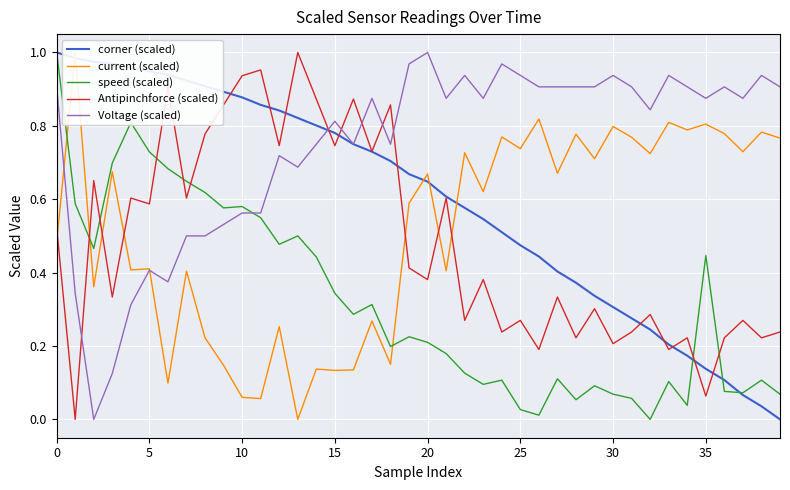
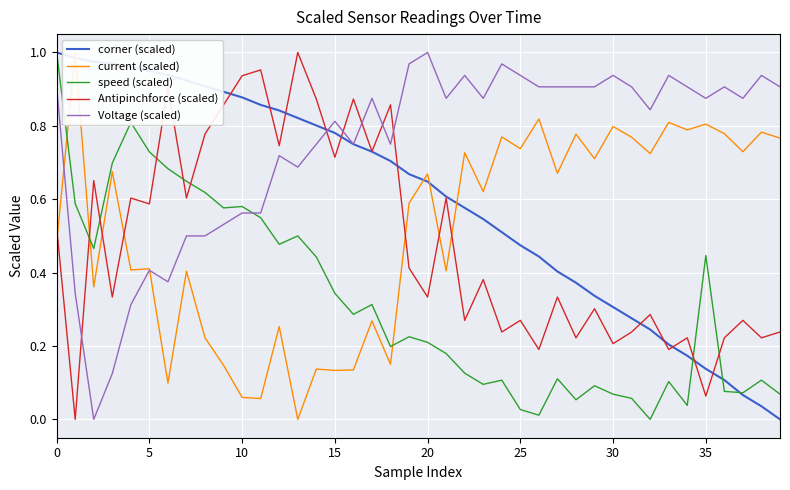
Antipinchforce (scaled), 15: 0.75 -> 0.71
Antipinchforce (scaled), 20: 0.38 -> 0.33
